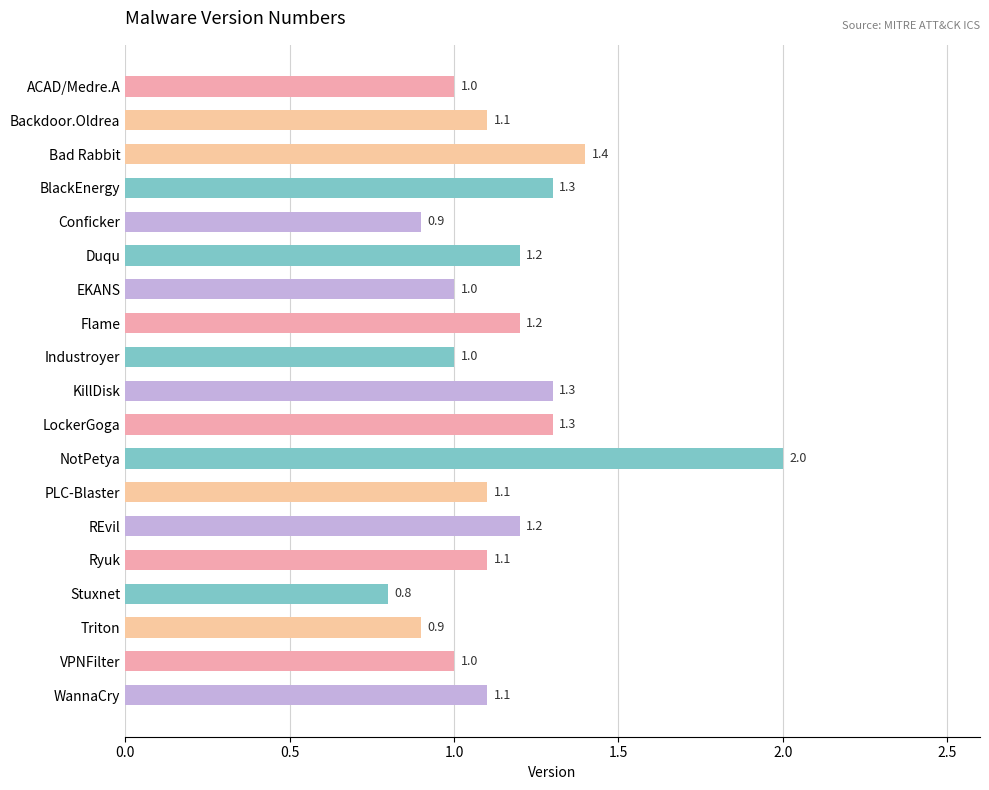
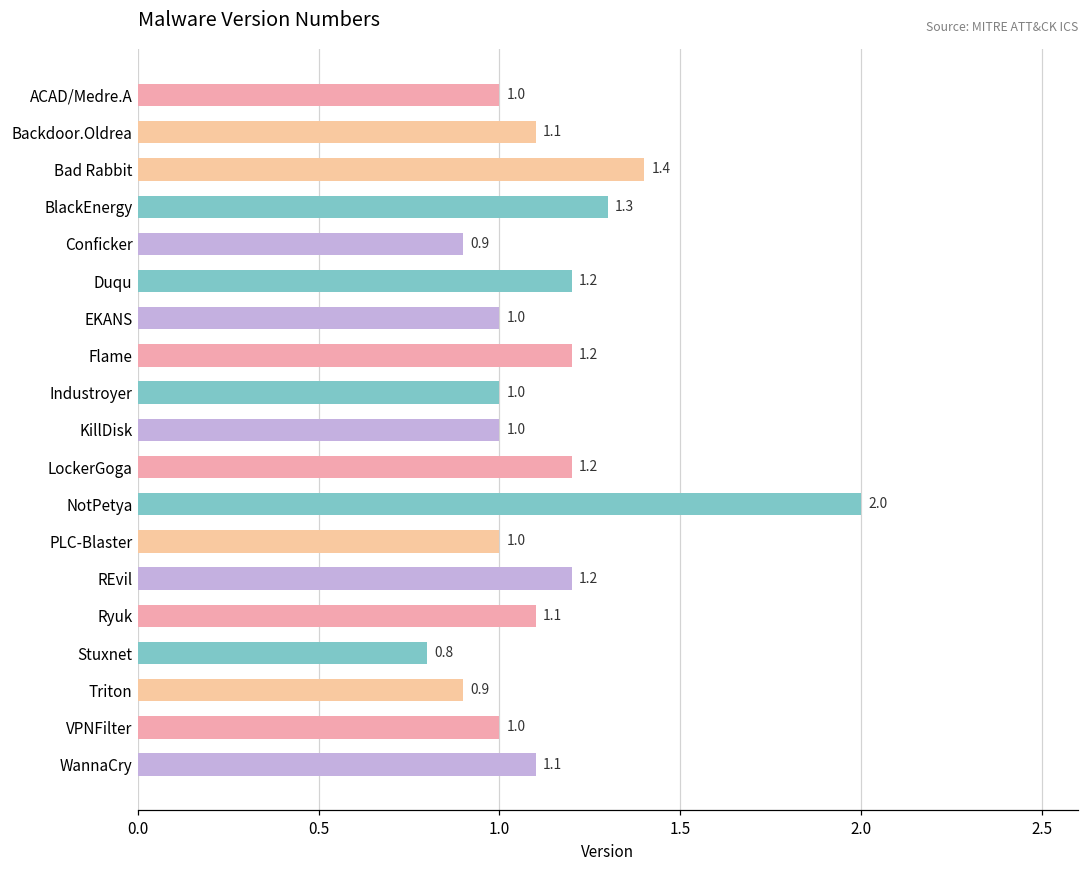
KillDisk: 1.3 -> 1.0
LockerGoga: 1.3 -> 1.2
PLC-Blaster: 1.1 -> 1.0
